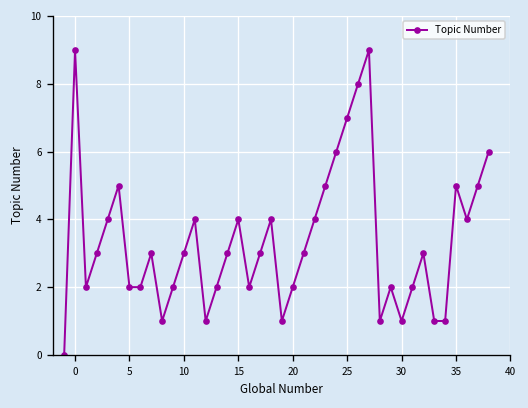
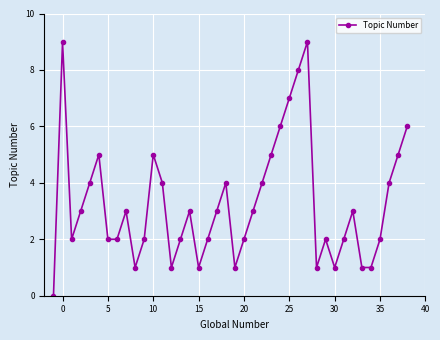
10: 3 -> 5
15: 4 -> 1
35: 5 -> 2
